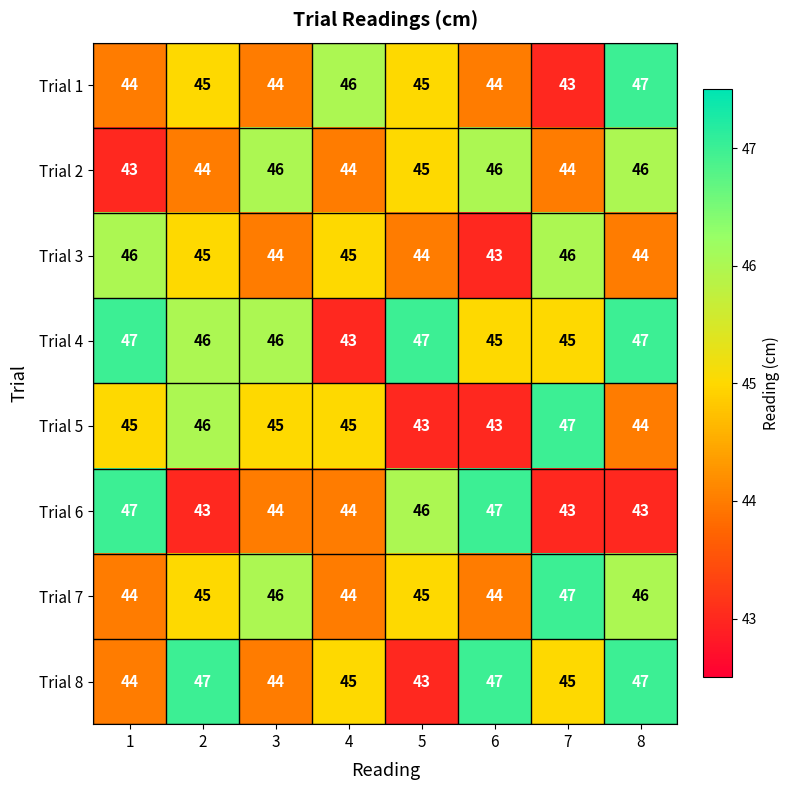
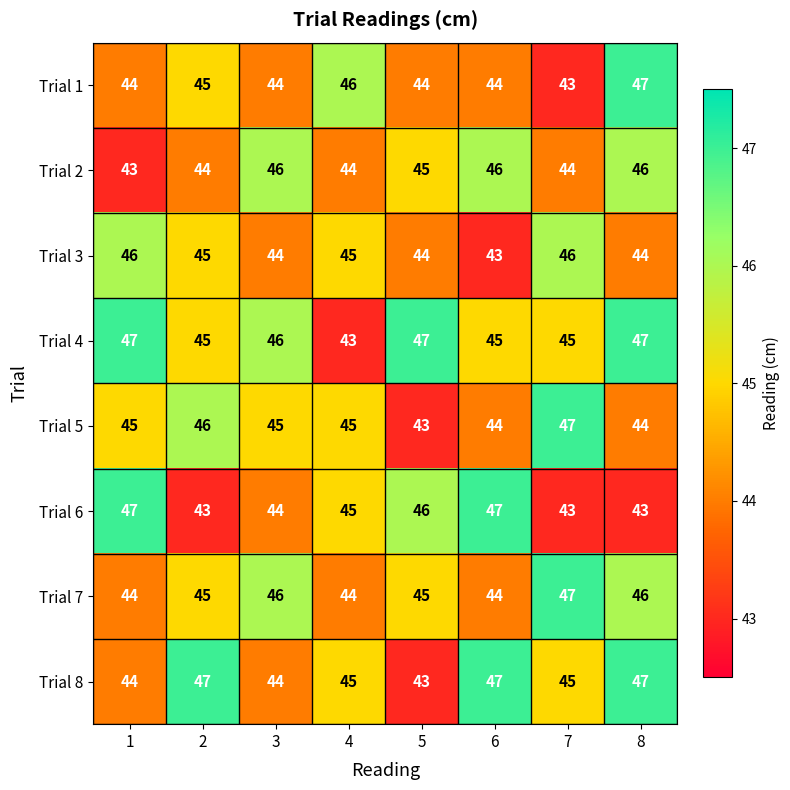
Trial 1, 5: 45 -> 44
Trial 4, 2: 46 -> 45
Trial 5, 6: 43 -> 44
Trial 6, 4: 44 -> 45
